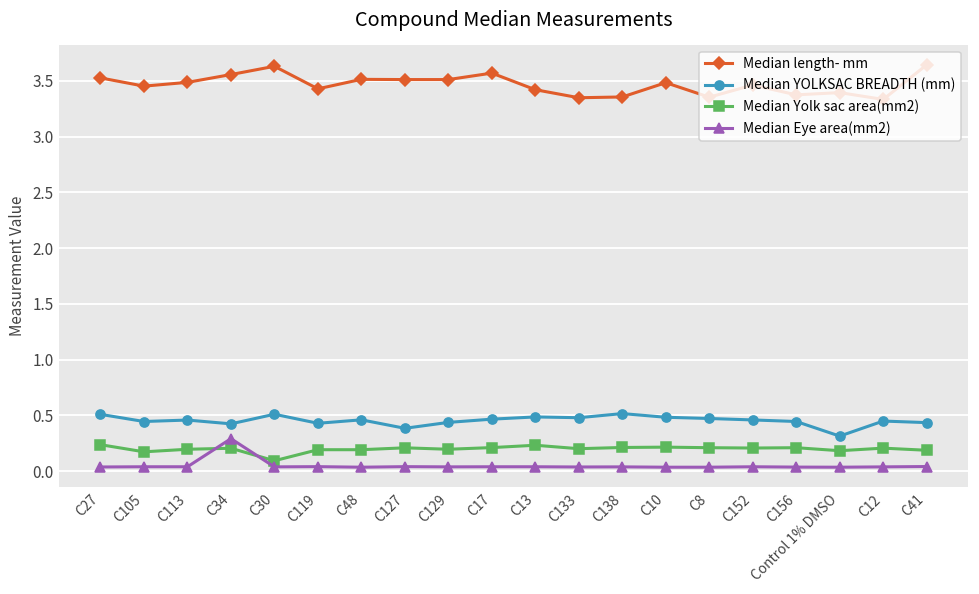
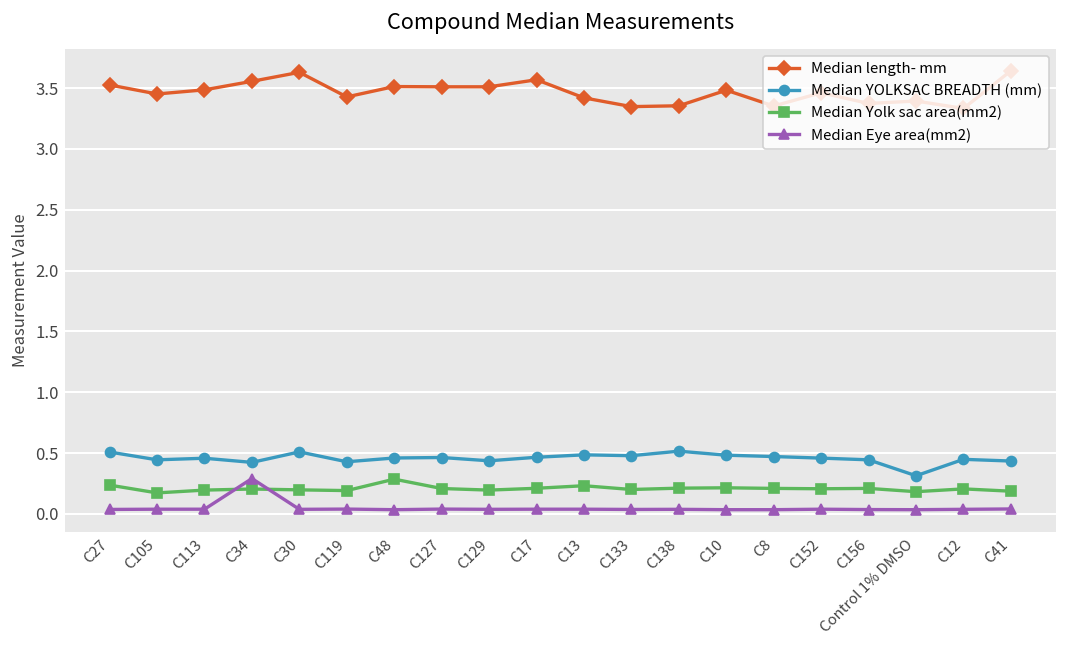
Median Yolk sac area(mm2), C30: 0.09 -> 0.20
Median Yolk sac area(mm2), C48: 0.19 -> 0.29
Median YOLKSAC BREADTH (mm), C127: 0.38 -> 0.46
